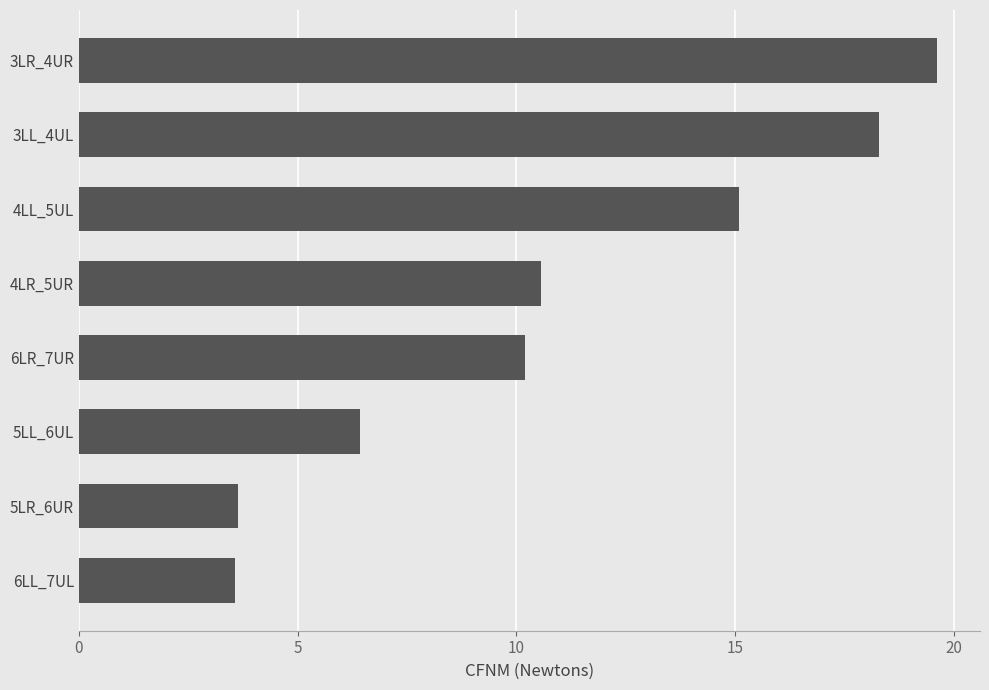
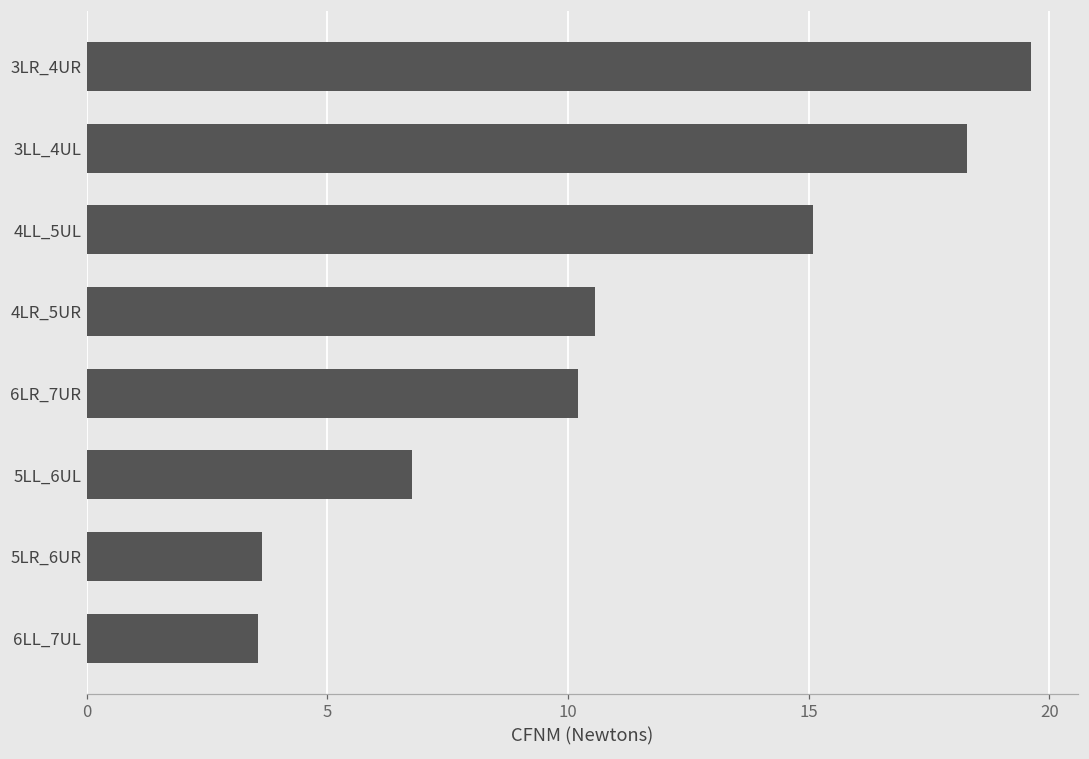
5LL_6UL: 6.4 -> 6.8
